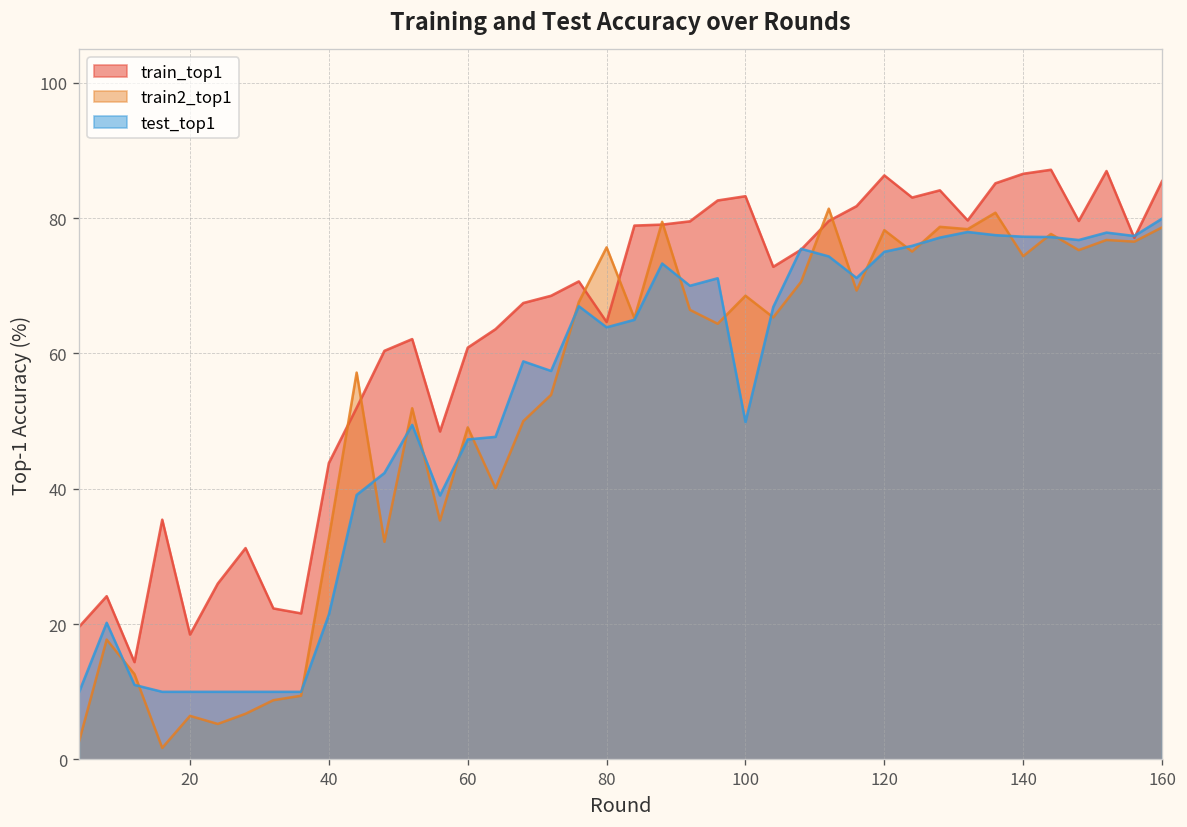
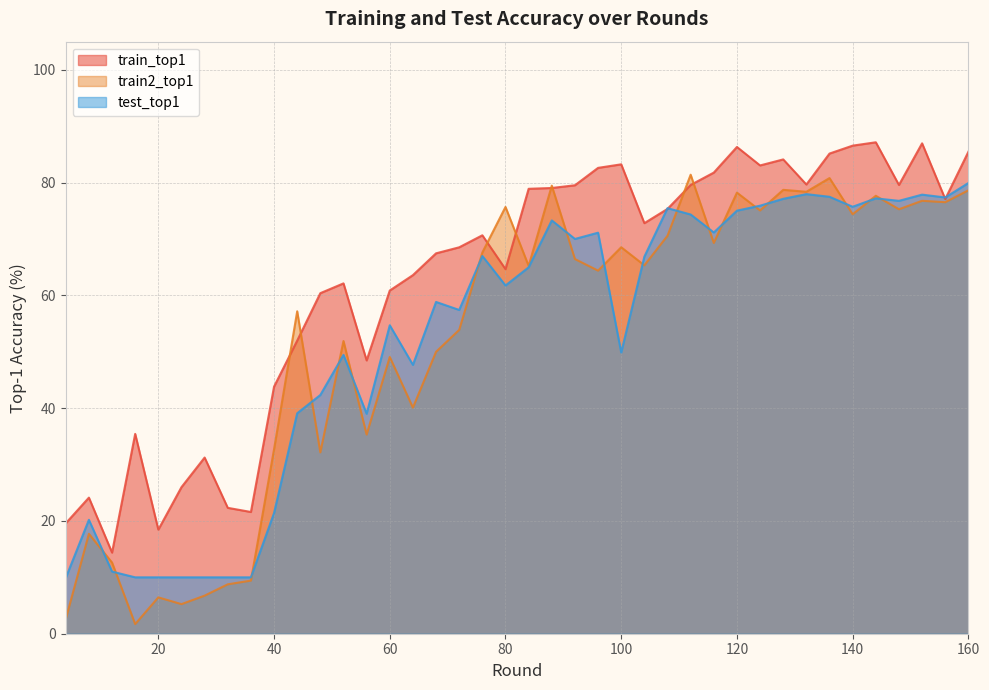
test_top1, 60: 47 -> 55
test_top1, 80: 64 -> 62
test_top1, 140: 77 -> 76
